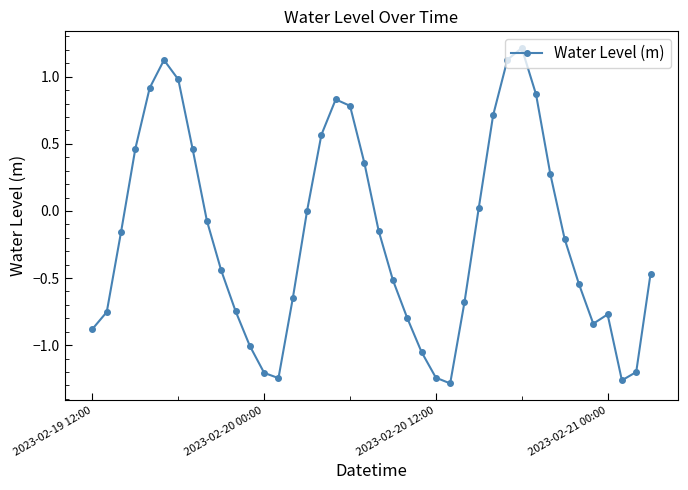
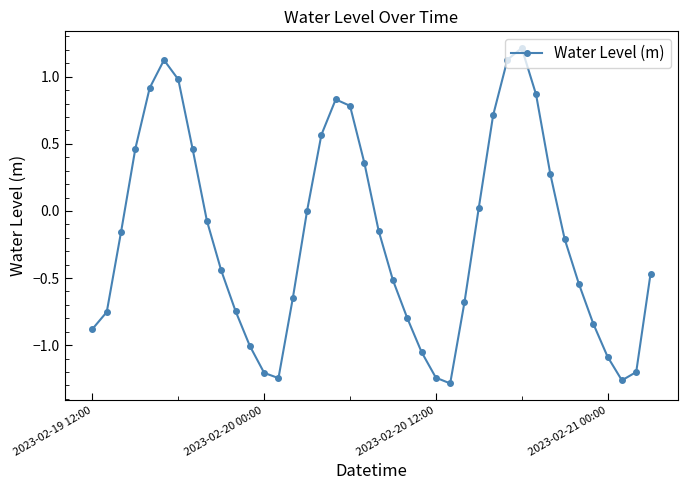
2023-02-21 00:00: -0.77 -> -1.09
